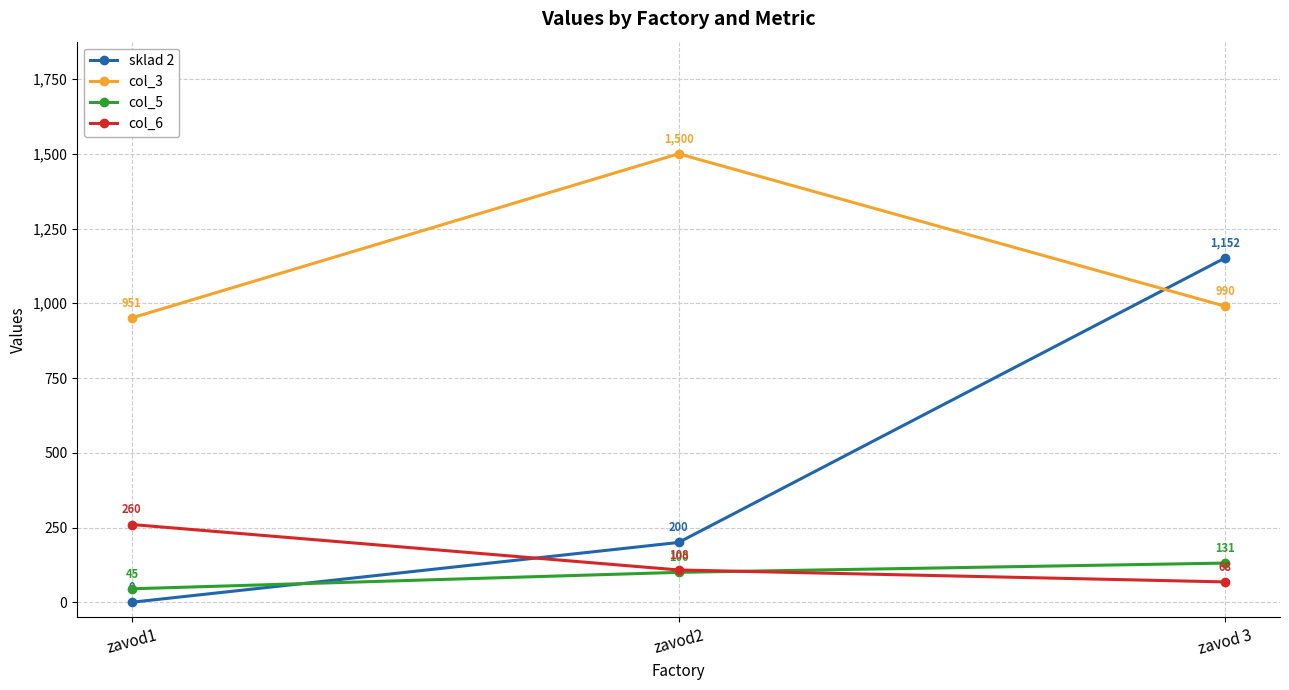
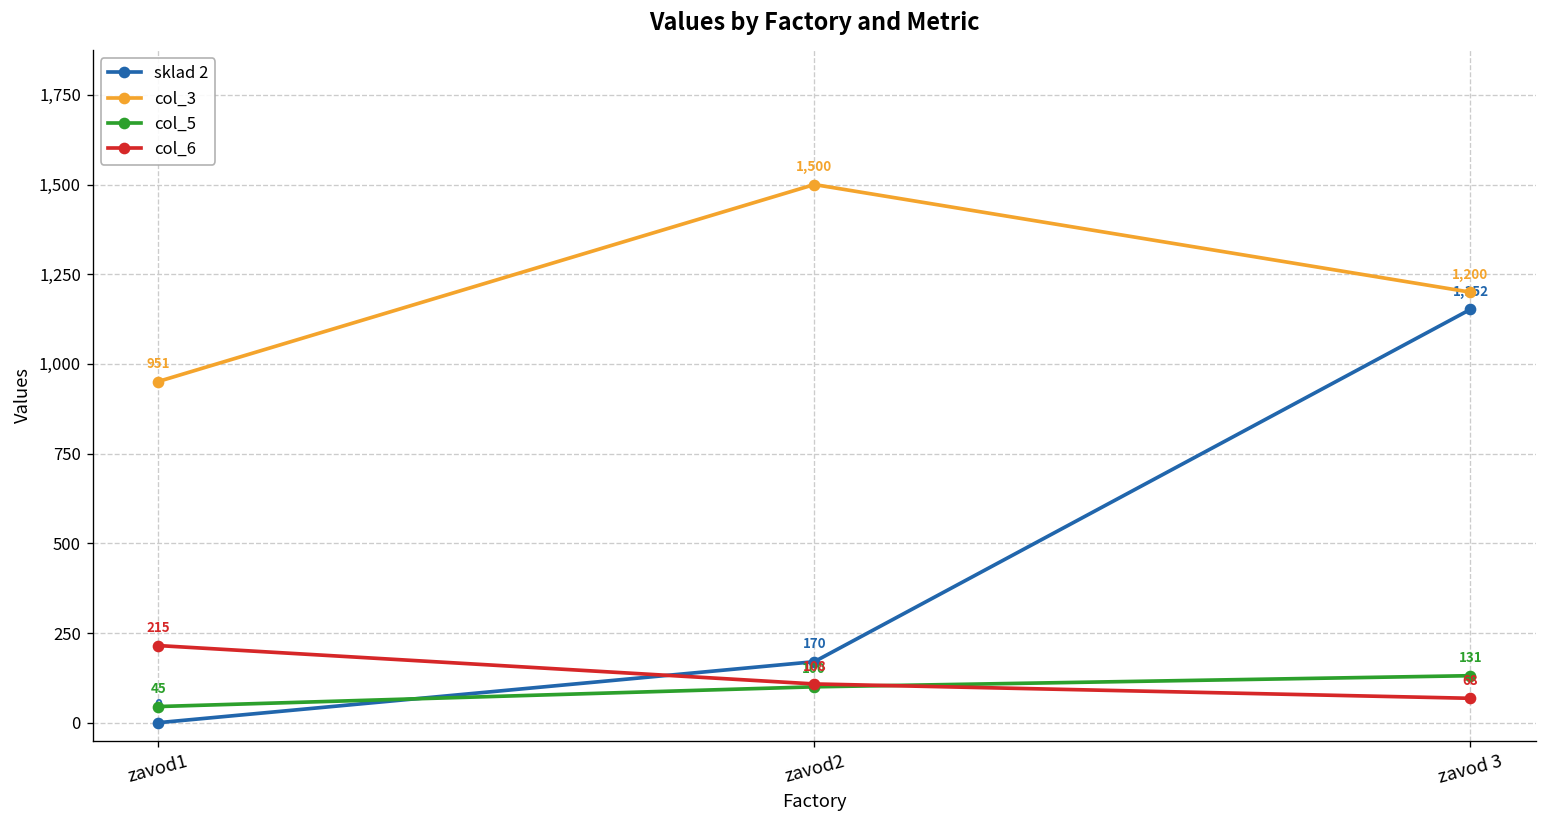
col_6, zavod1: 260 -> 215
sklad 2, zavod2: 200 -> 170
col_3, zavod 3: 990 -> 1,200
